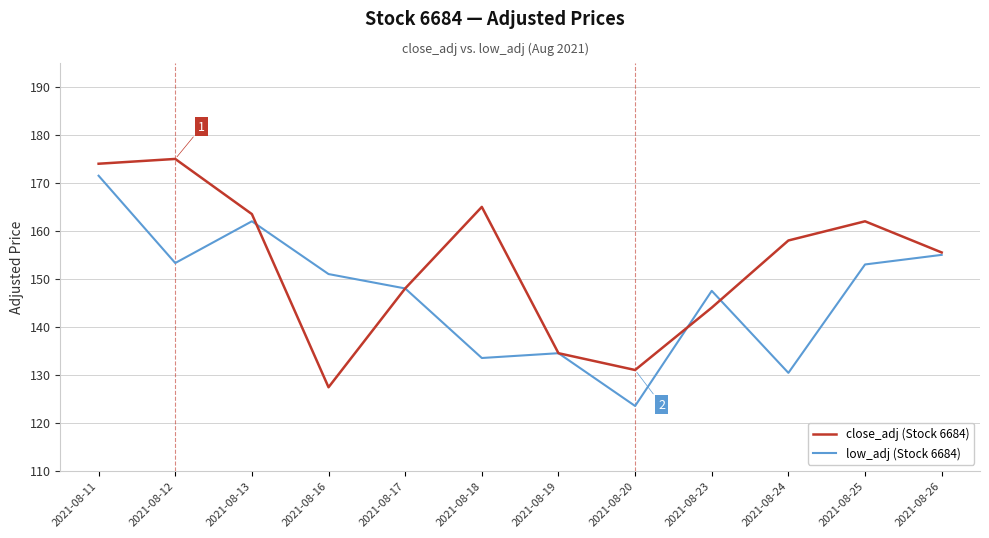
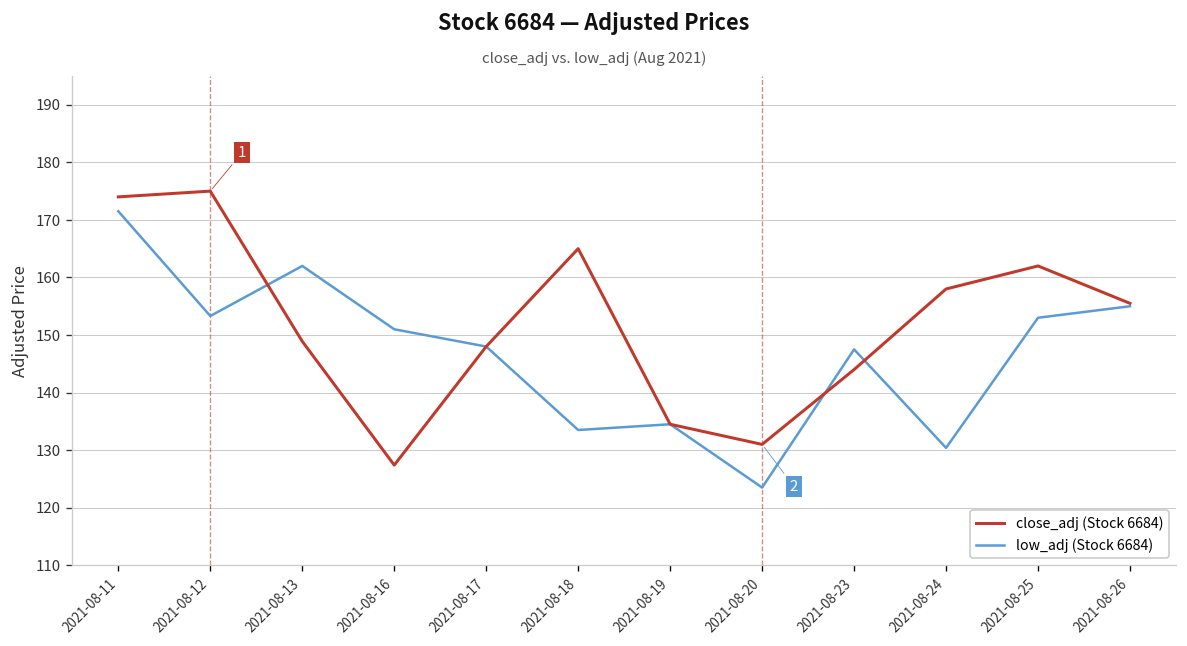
close_adj (Stock 6684), 2021-08-13: 164 -> 149
